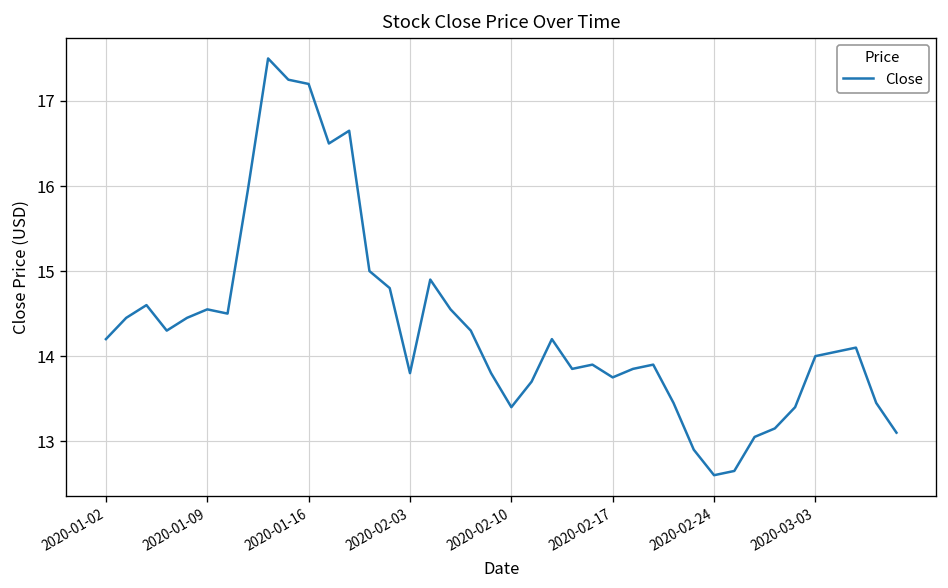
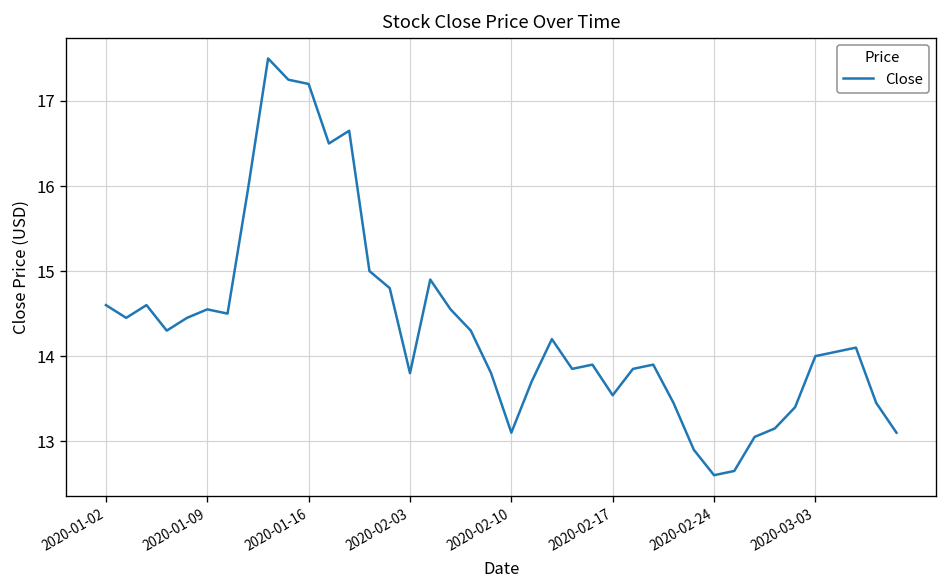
2020-01-02: 14.2 -> 14.6
2020-02-10: 13.4 -> 13.1
2020-02-17: 13.8 -> 13.5
